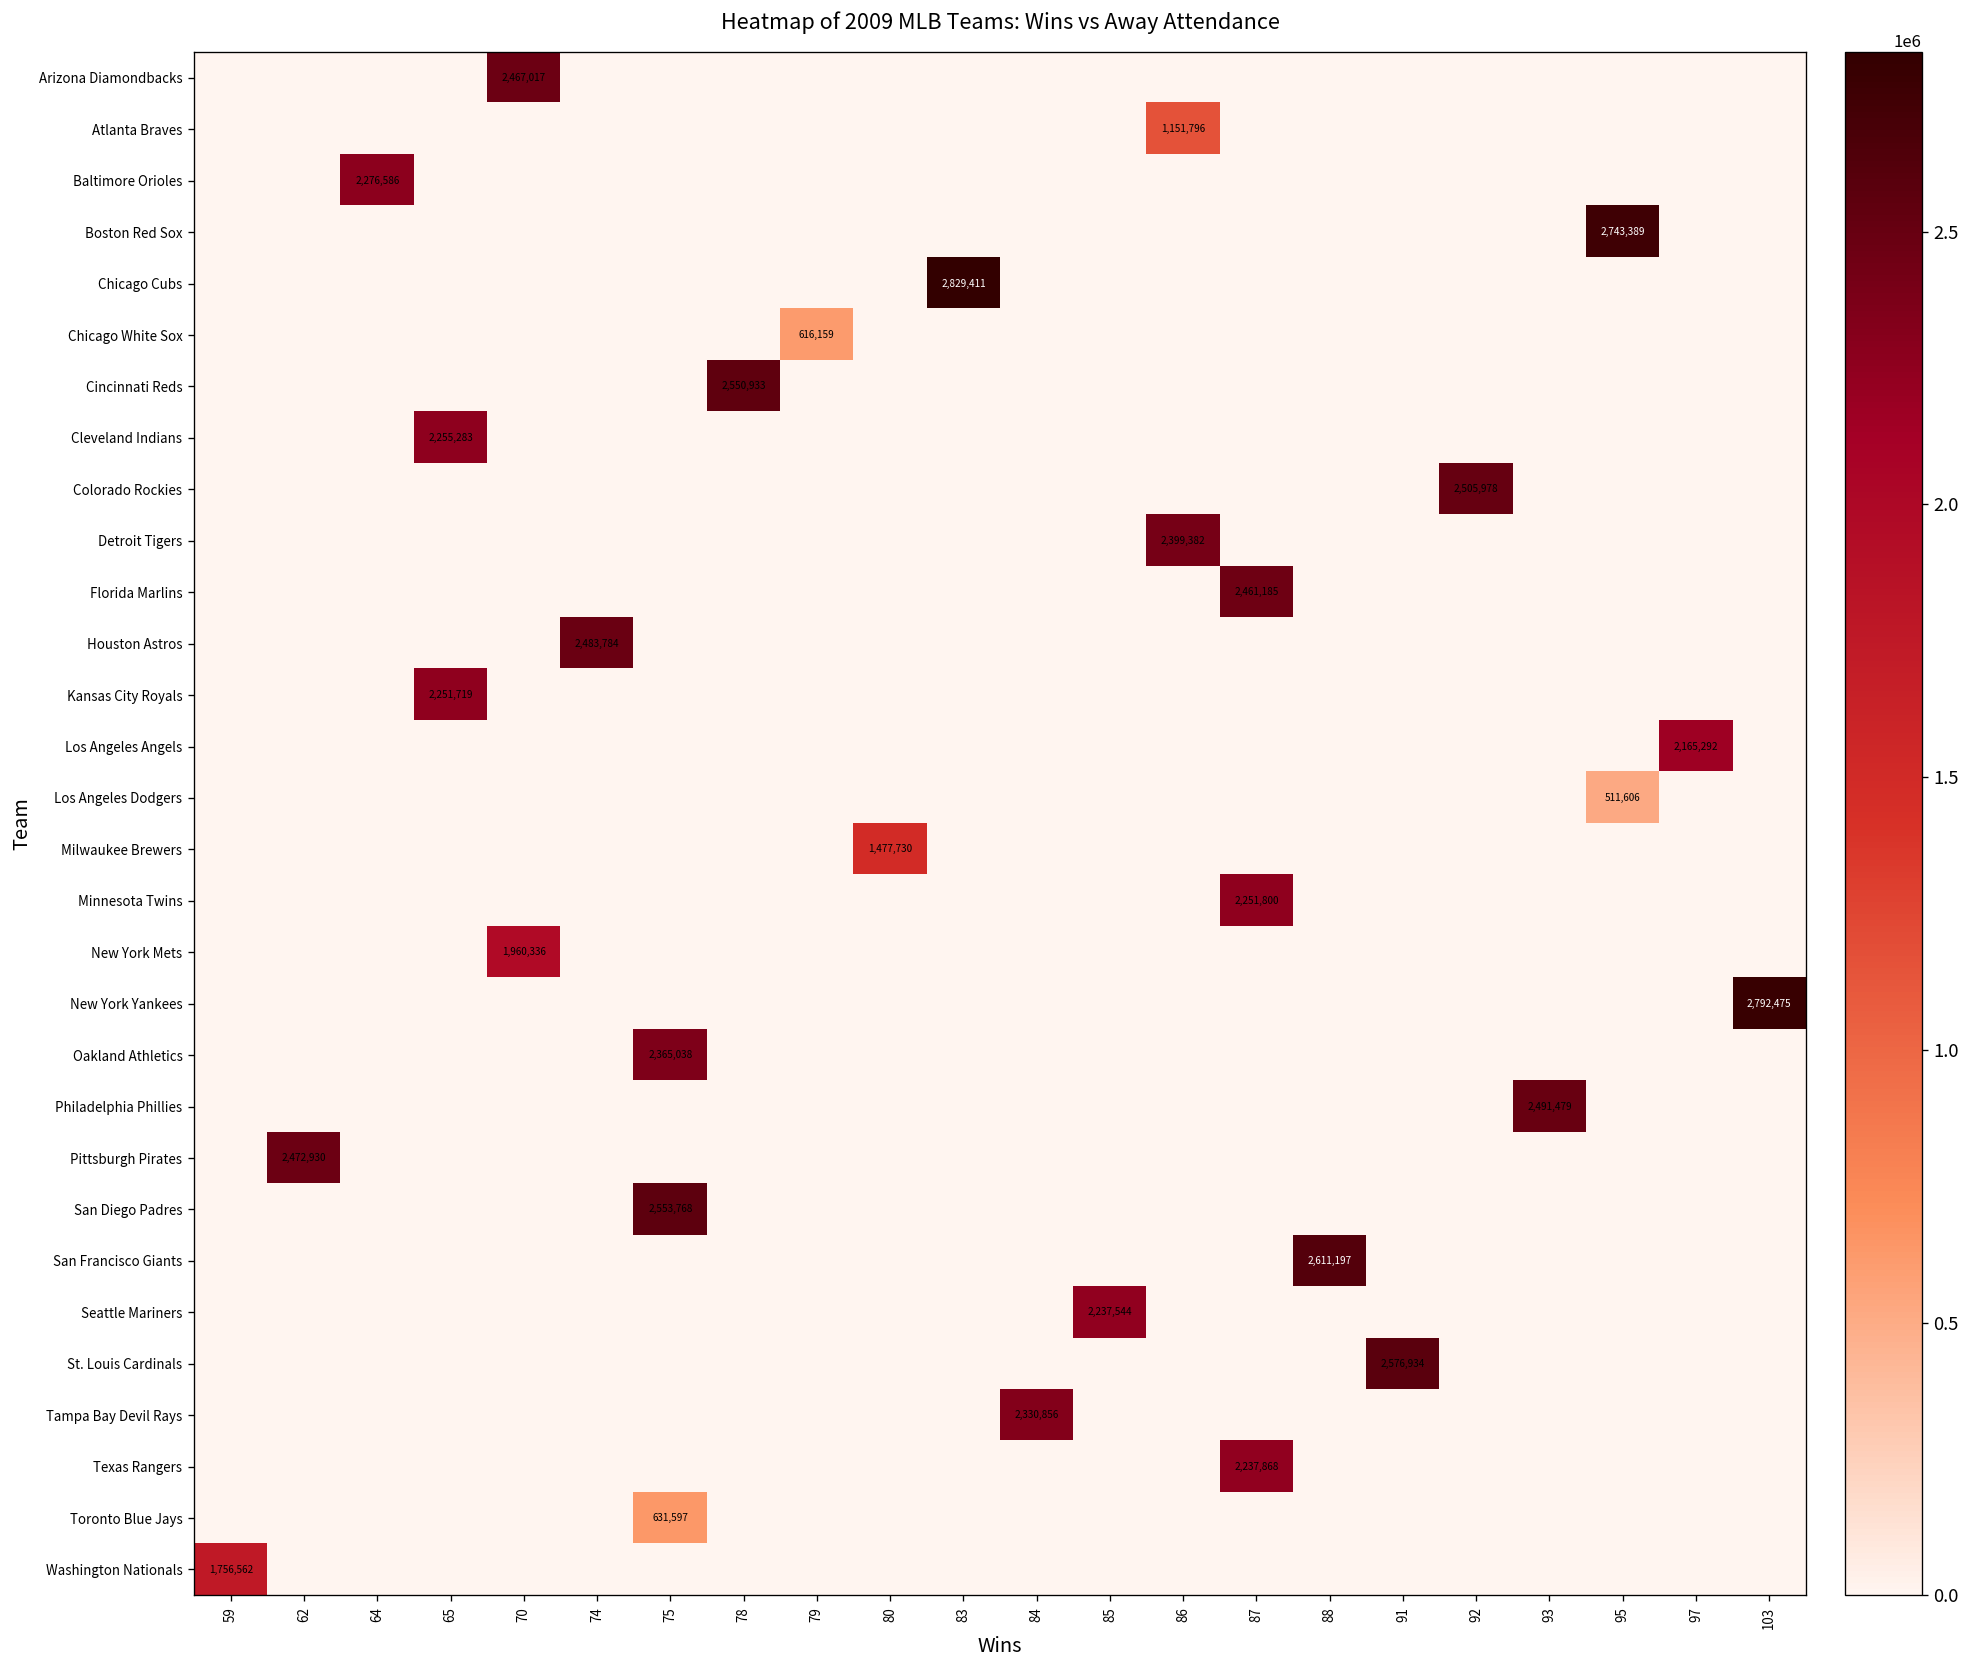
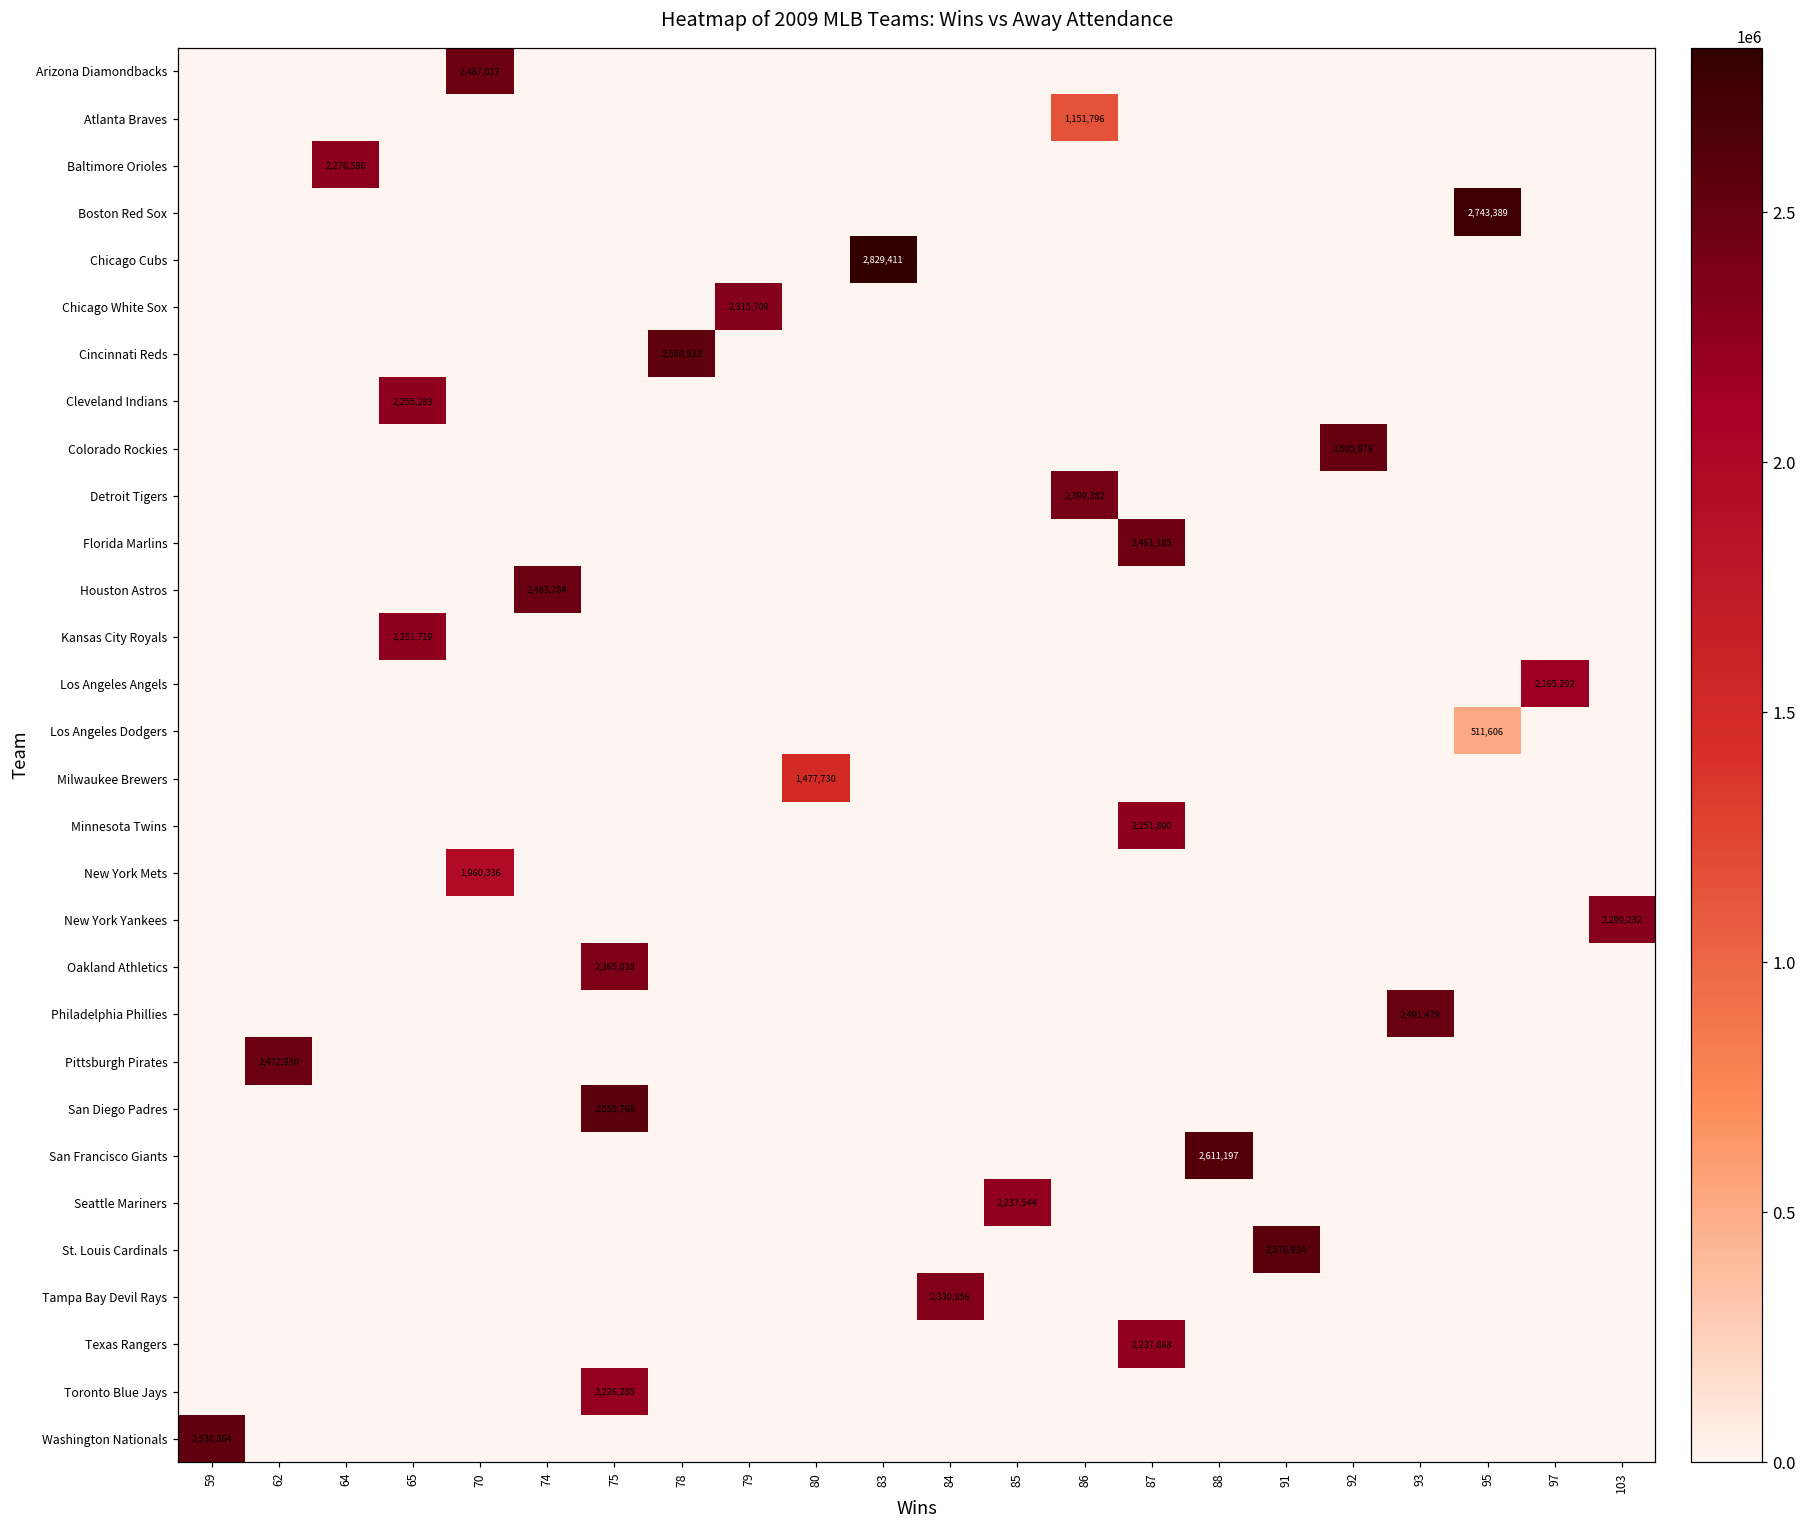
Chicago White Sox, 79: 616,159 -> 2,315,709
New York Yankees, 103: 2,792,475 -> 2,299,232
Toronto Blue Jays, 75: 631,597 -> 2,226,285
Washington Nationals, 59: 1,756,562 -> 2,538,864
